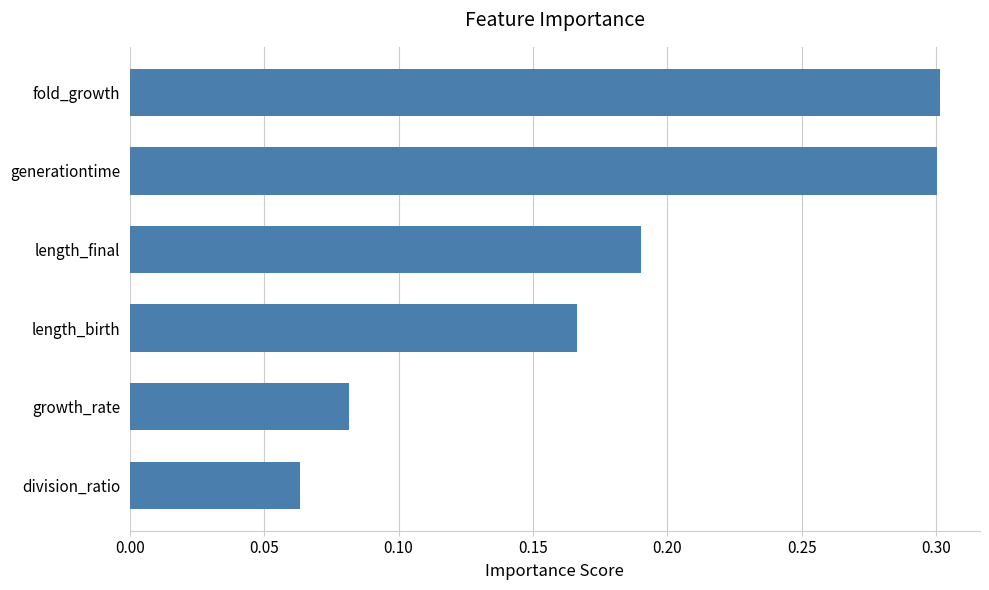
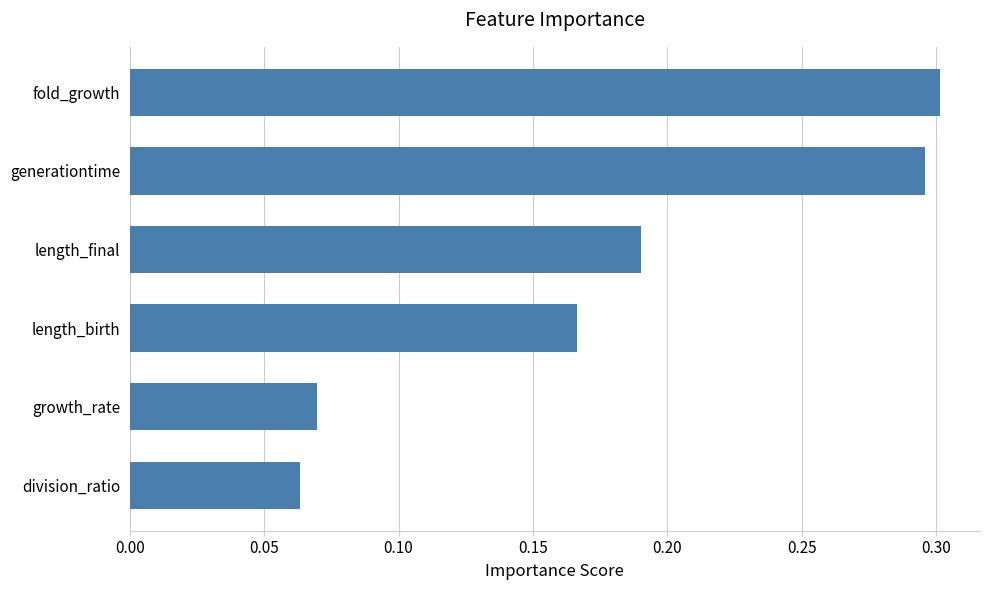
generationtime: 0.300 -> 0.296
growth_rate: 0.082 -> 0.070
